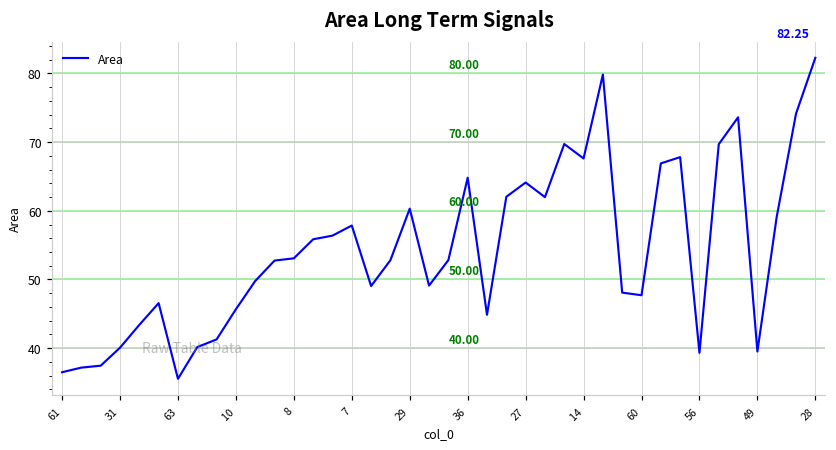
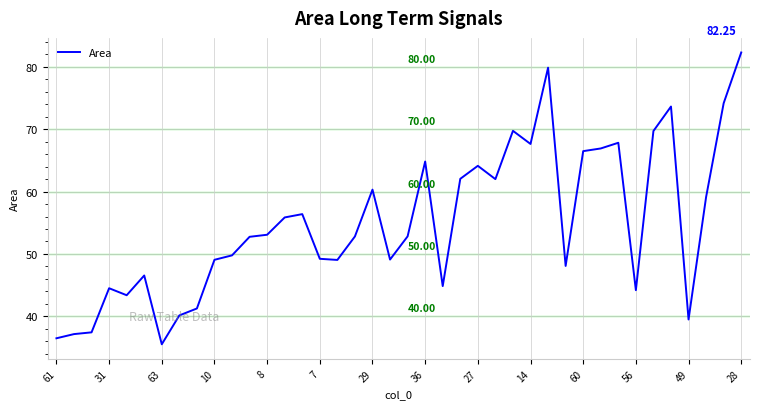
31: 40 -> 45
10: 46 -> 49
7: 58 -> 49
60: 48 -> 66
56: 39 -> 44
